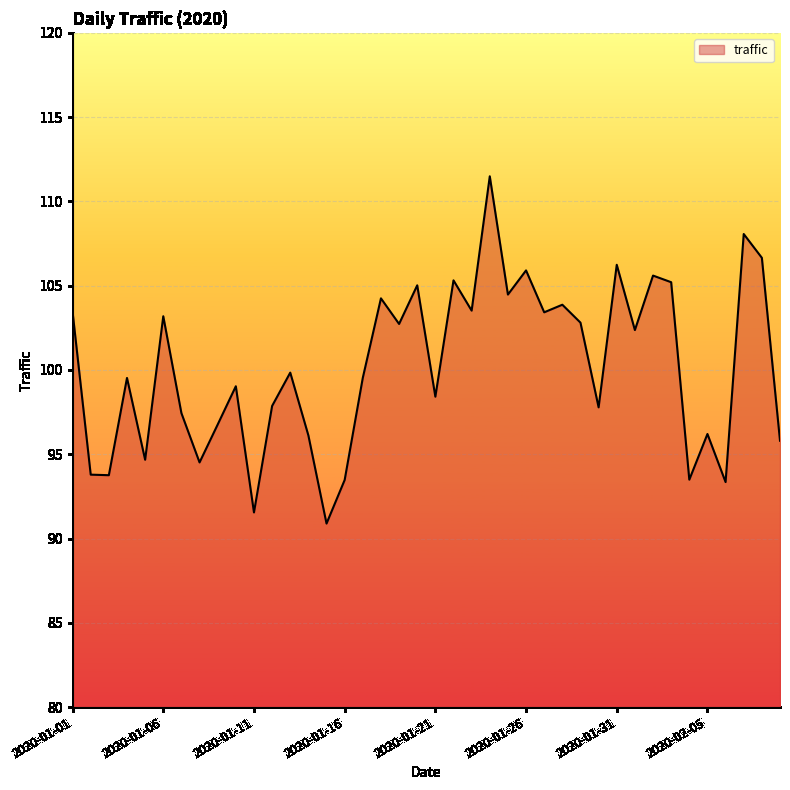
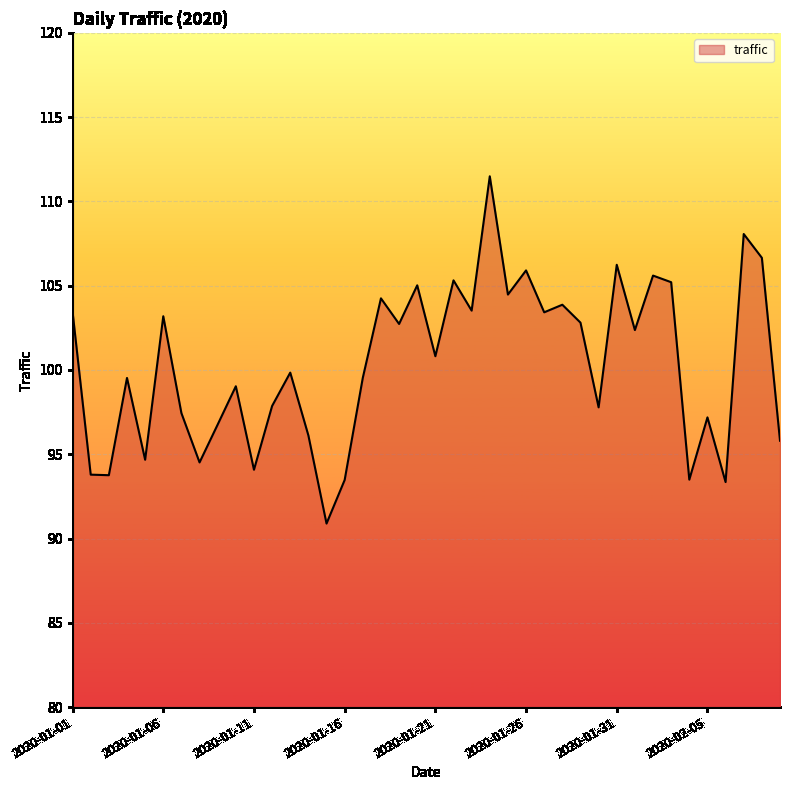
2020-01-11: 91.5 -> 94.1
2020-01-21: 98.4 -> 100.8
2020-02-05: 96.2 -> 97.2
